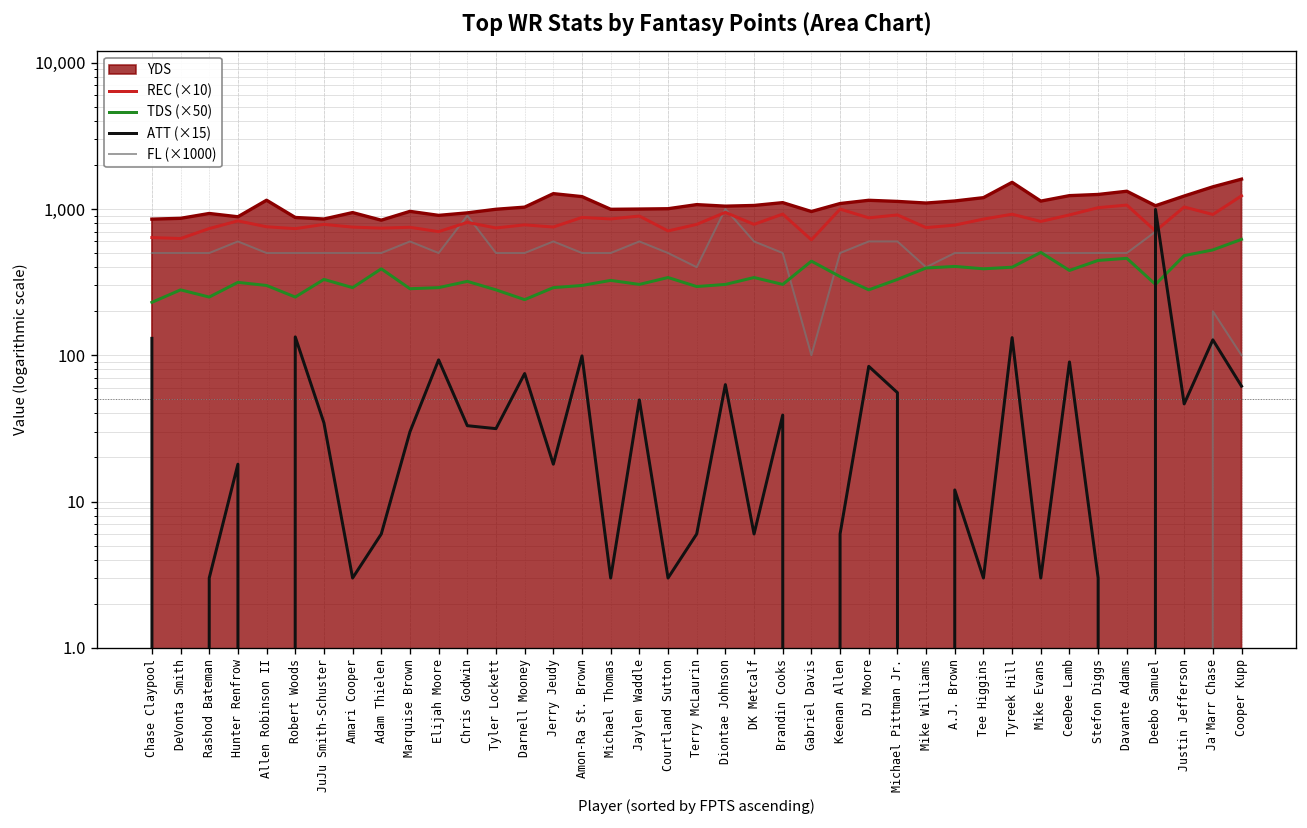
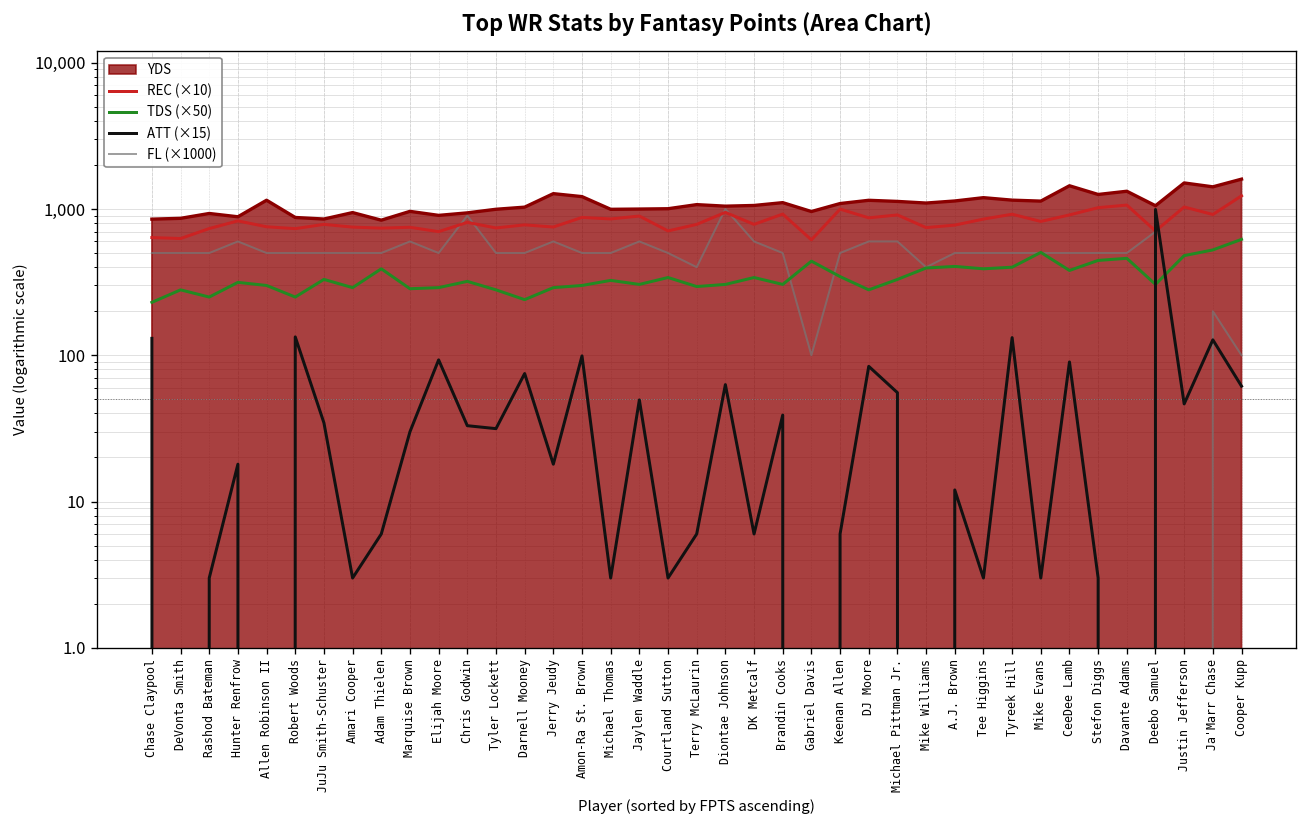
YDS, Tyreek Hill: 1,500 -> 1,100
YDS, CeeDee Lamb: 1,200 -> 1,400
YDS, Justin Jefferson: 1,200 -> 1,500
